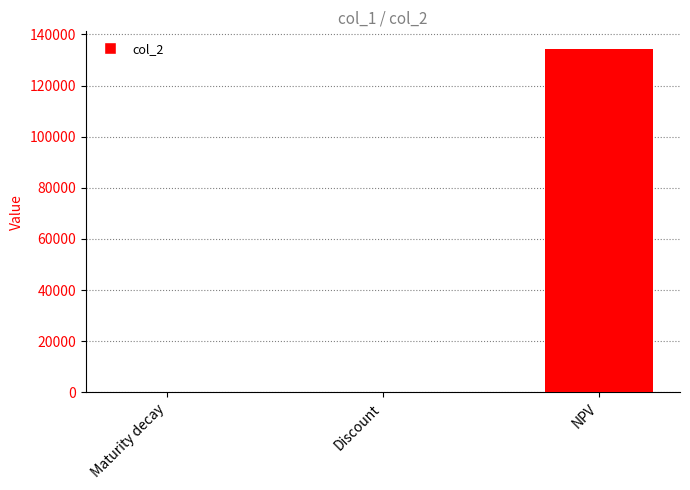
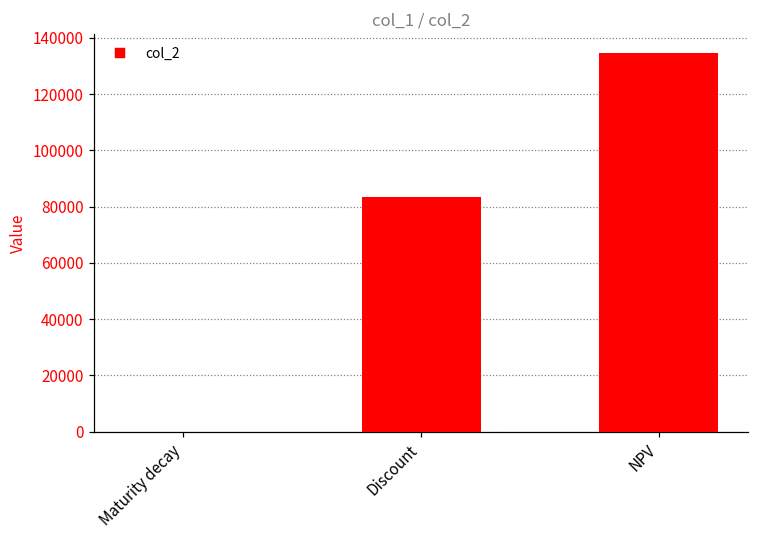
Discount: 0 -> 83000
